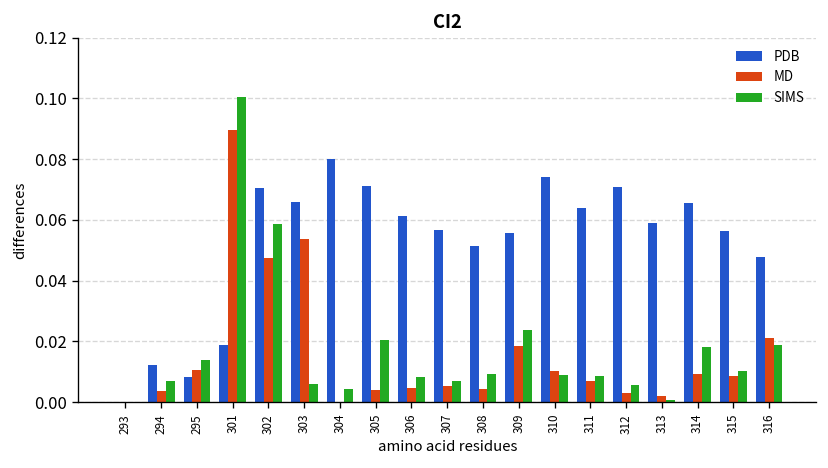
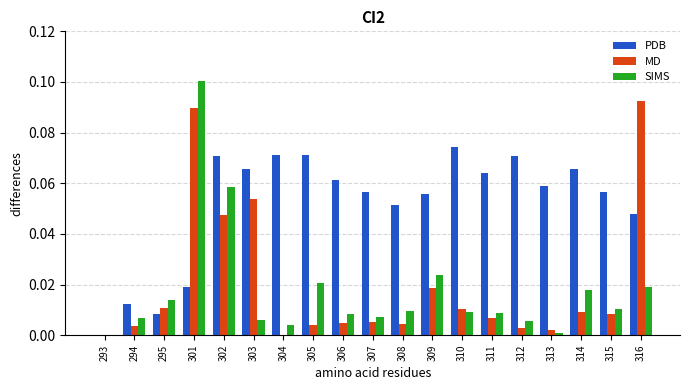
PDB, 304: 0.080 -> 0.071
MD, 316: 0.021 -> 0.093
